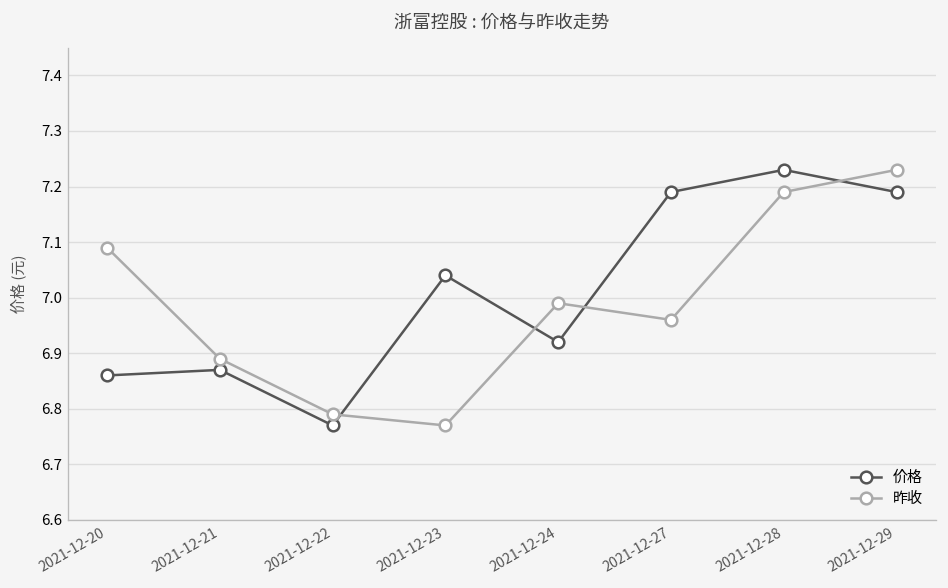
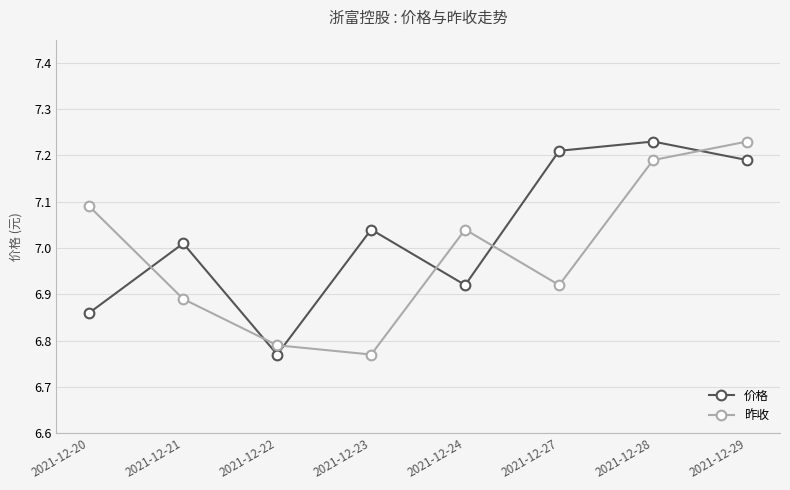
价格, 2021-12-21: 6.87 -> 7.01
昨收, 2021-12-24: 6.99 -> 7.04
价格, 2021-12-27: 7.19 -> 7.21
昨收, 2021-12-27: 6.96 -> 6.92
